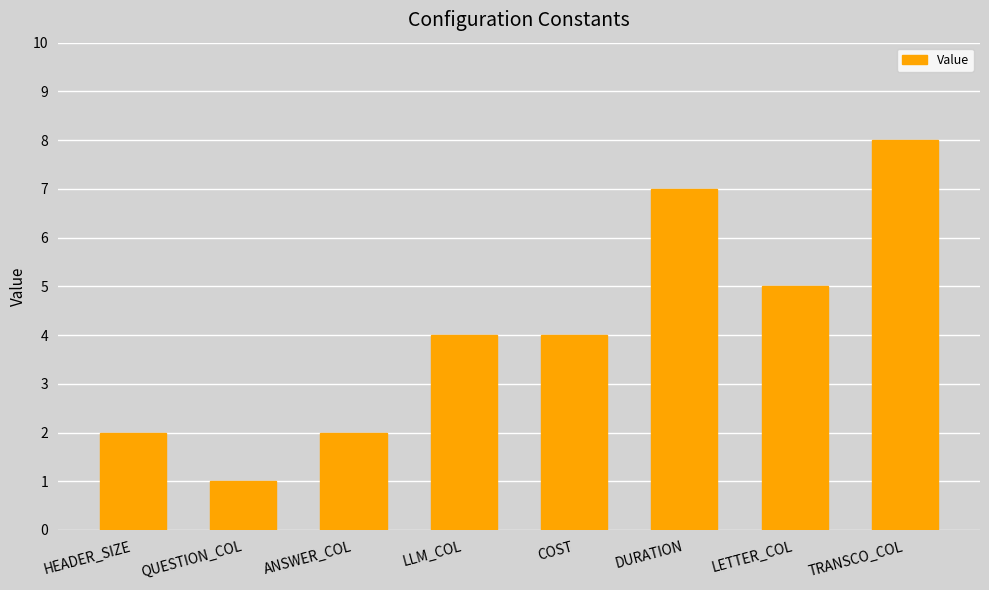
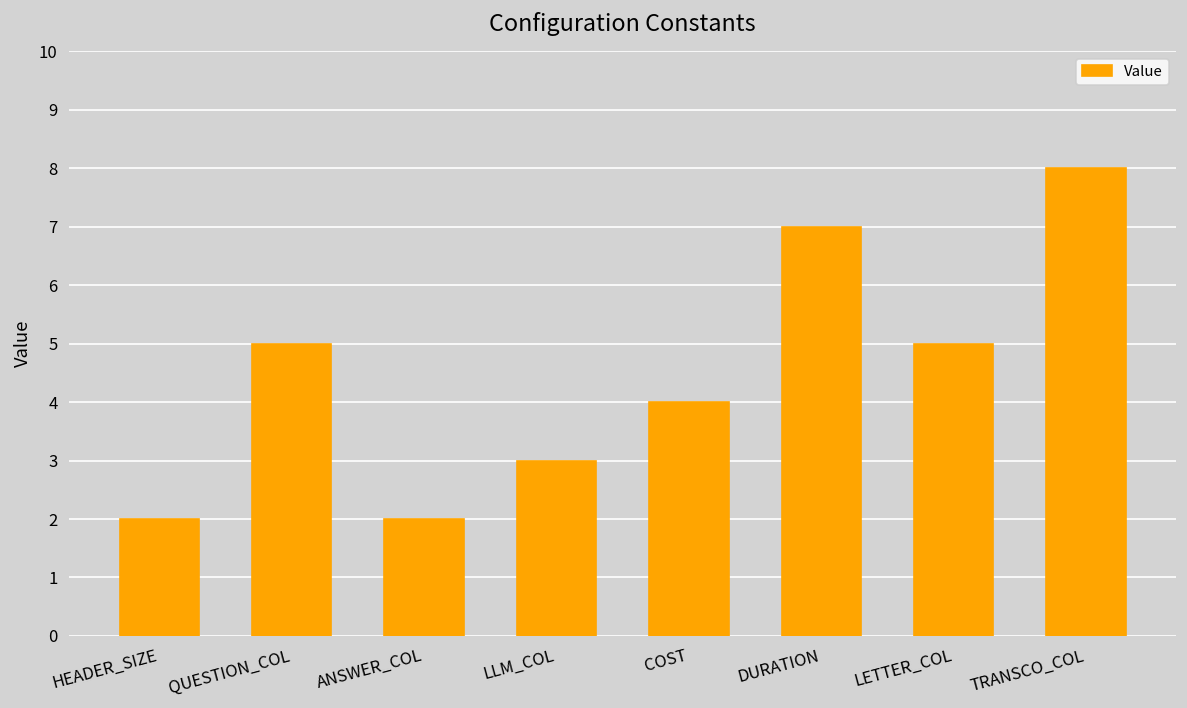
QUESTION_COL: 1 -> 5
LLM_COL: 4 -> 3
